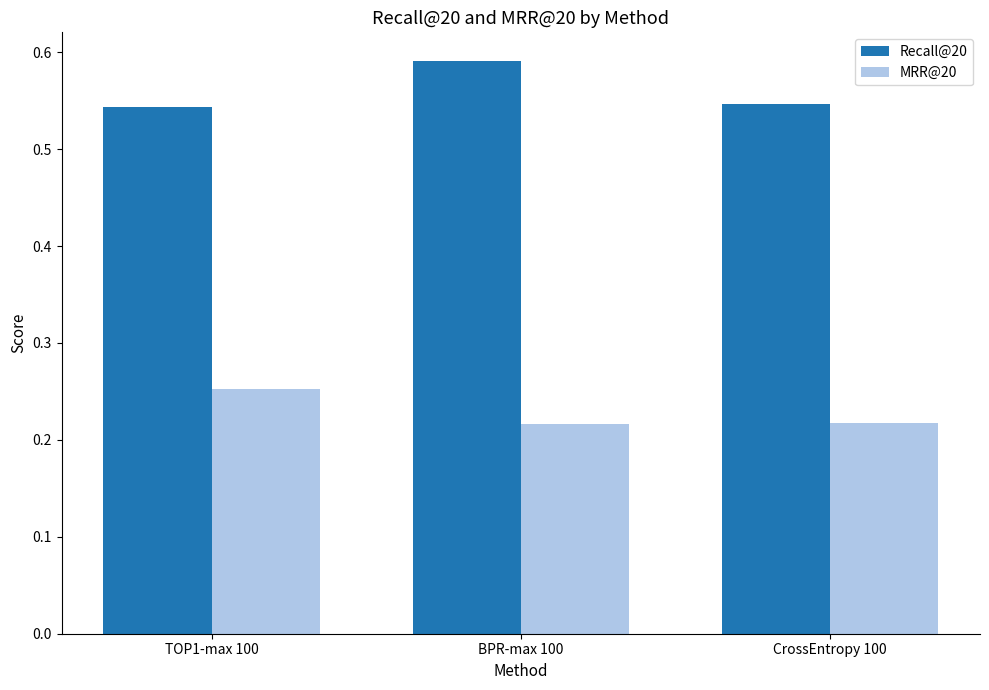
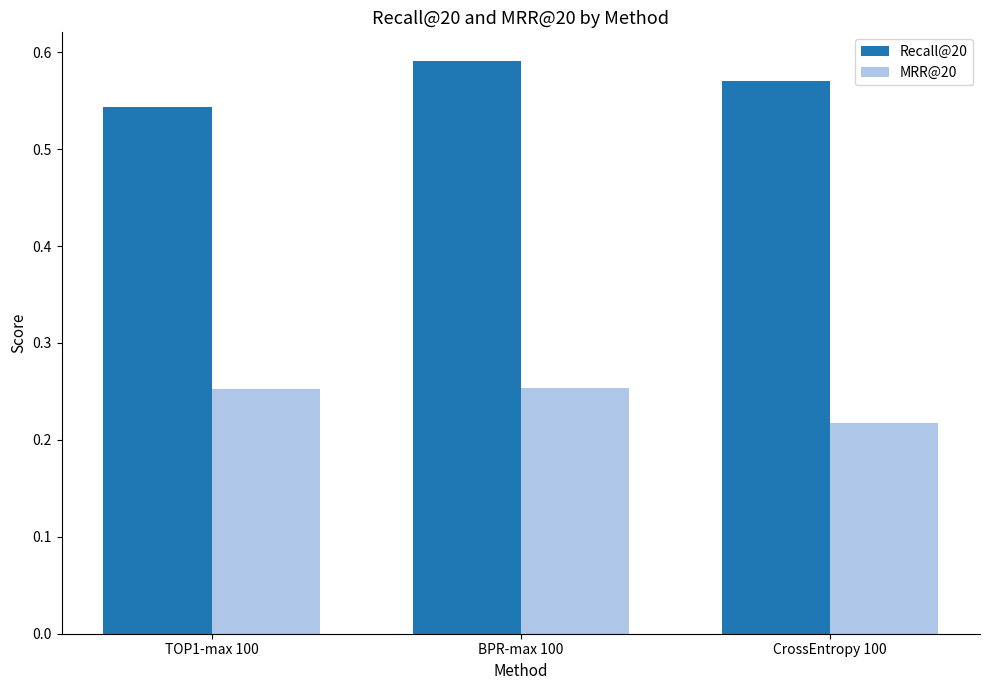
MRR@20, BPR-max 100: 0.22 -> 0.25
Recall@20, CrossEntropy 100: 0.55 -> 0.57
